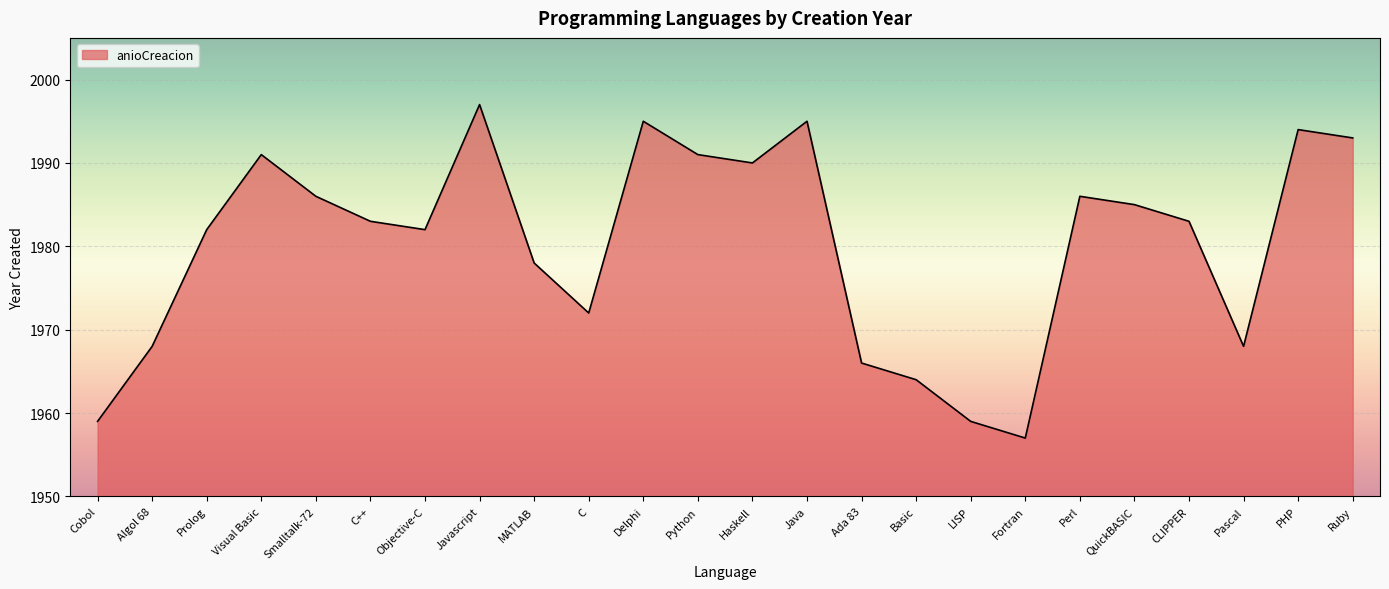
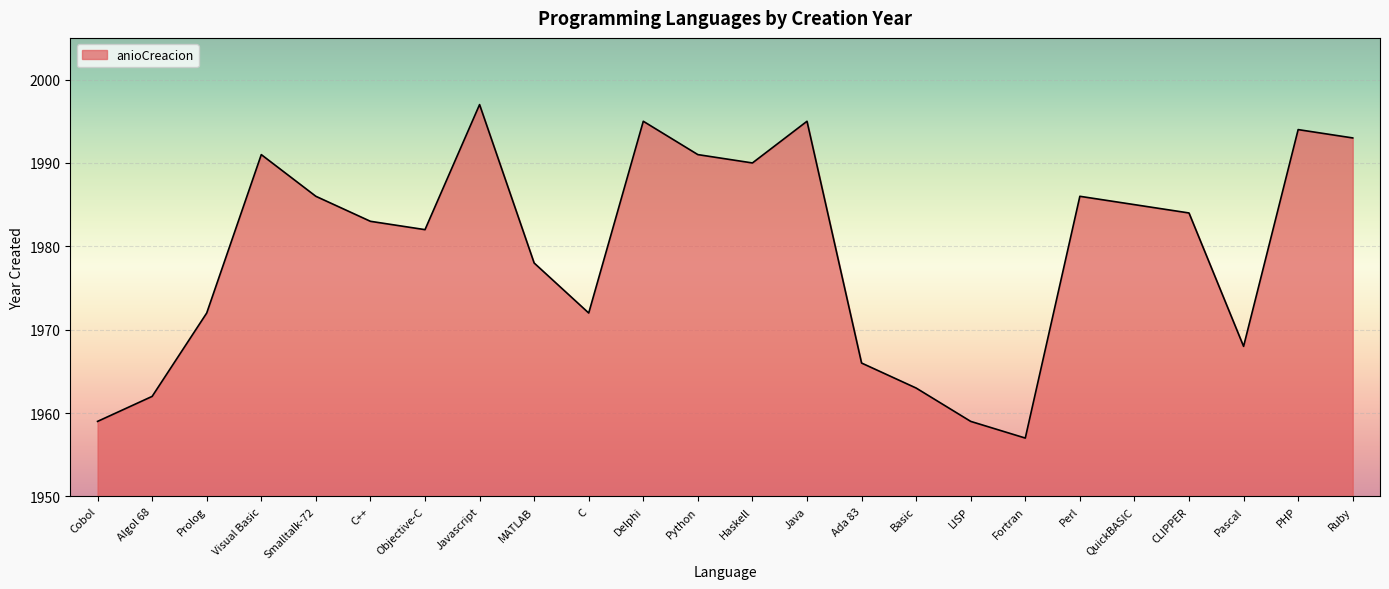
Algol 68: 1968 -> 1962
Prolog: 1982 -> 1972
Basic: 1964 -> 1963
CLIPPER: 1983 -> 1984
